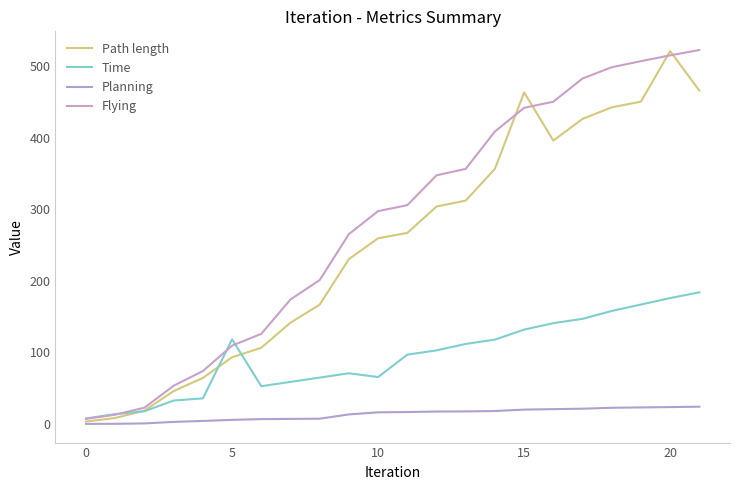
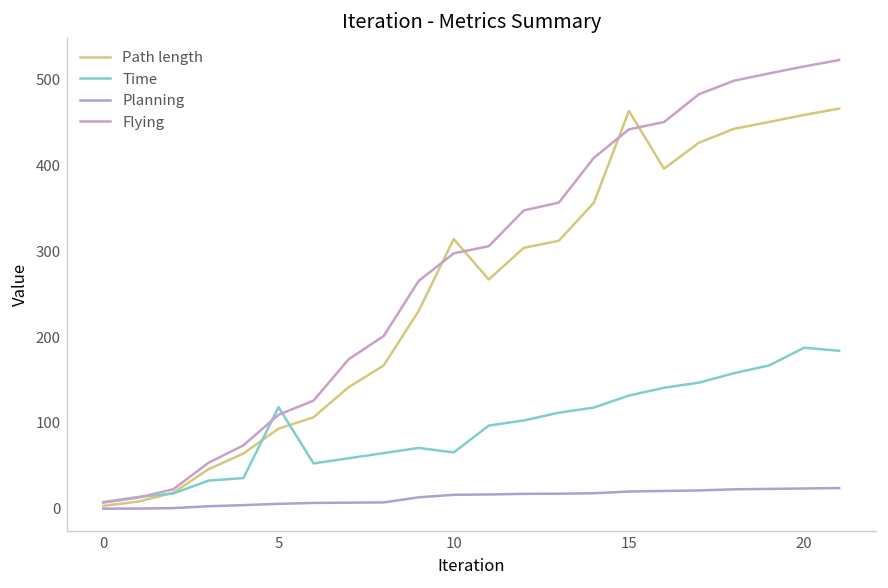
Path length, 10: 260 -> 310
Path length, 20: 520 -> 460
Time, 20: 180 -> 190
